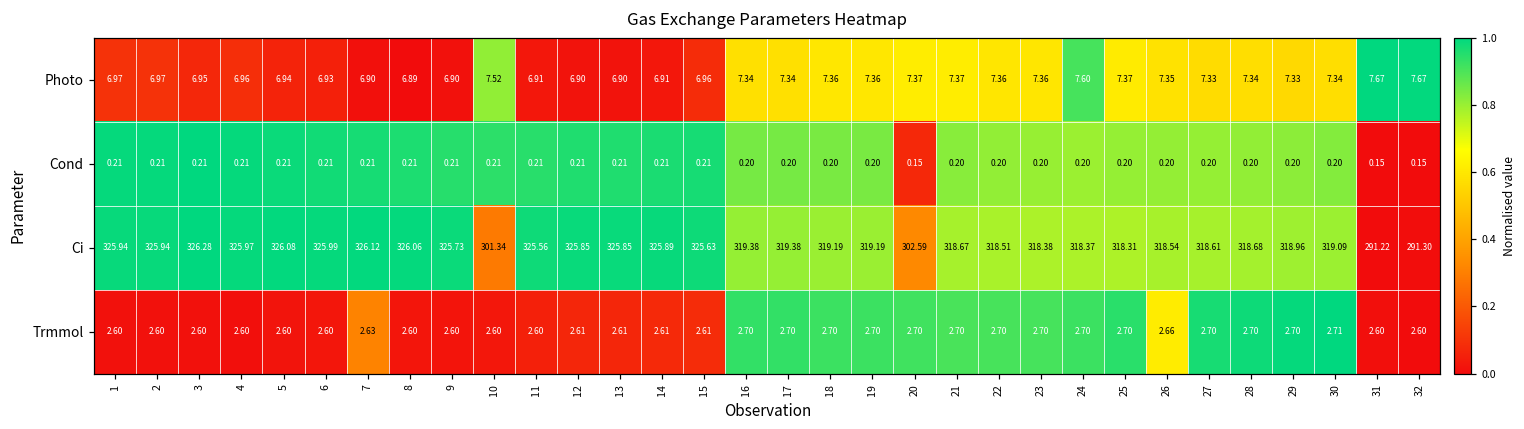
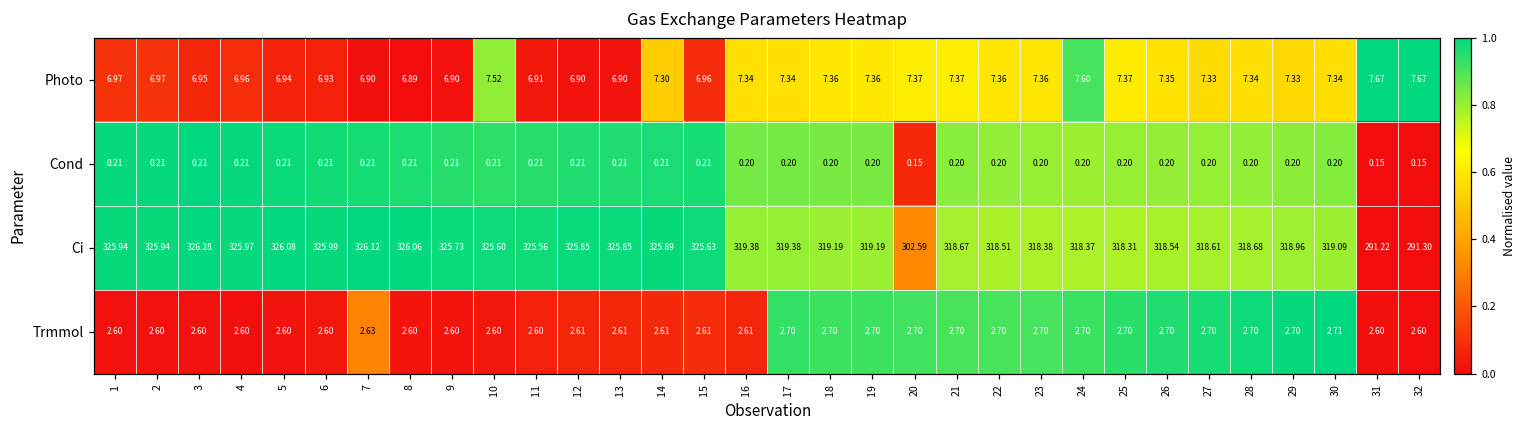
Photo, 14: 6.91 -> 7.30
Ci, 10: 301.34 -> 325.60
Trmmol, 16: 2.70 -> 2.61
Trmmol, 26: 2.66 -> 2.70
